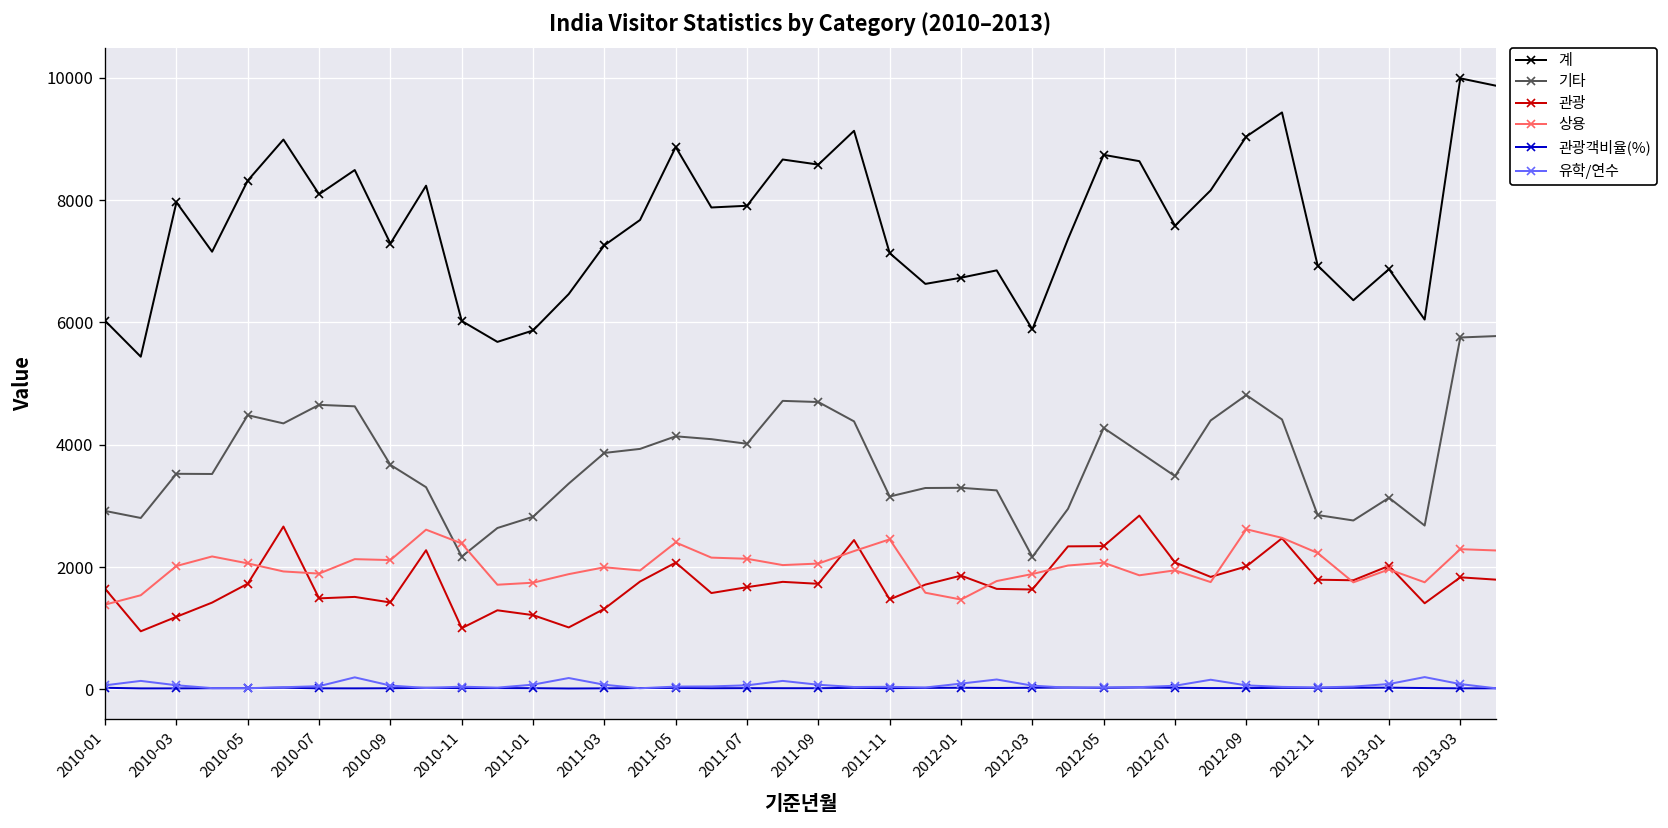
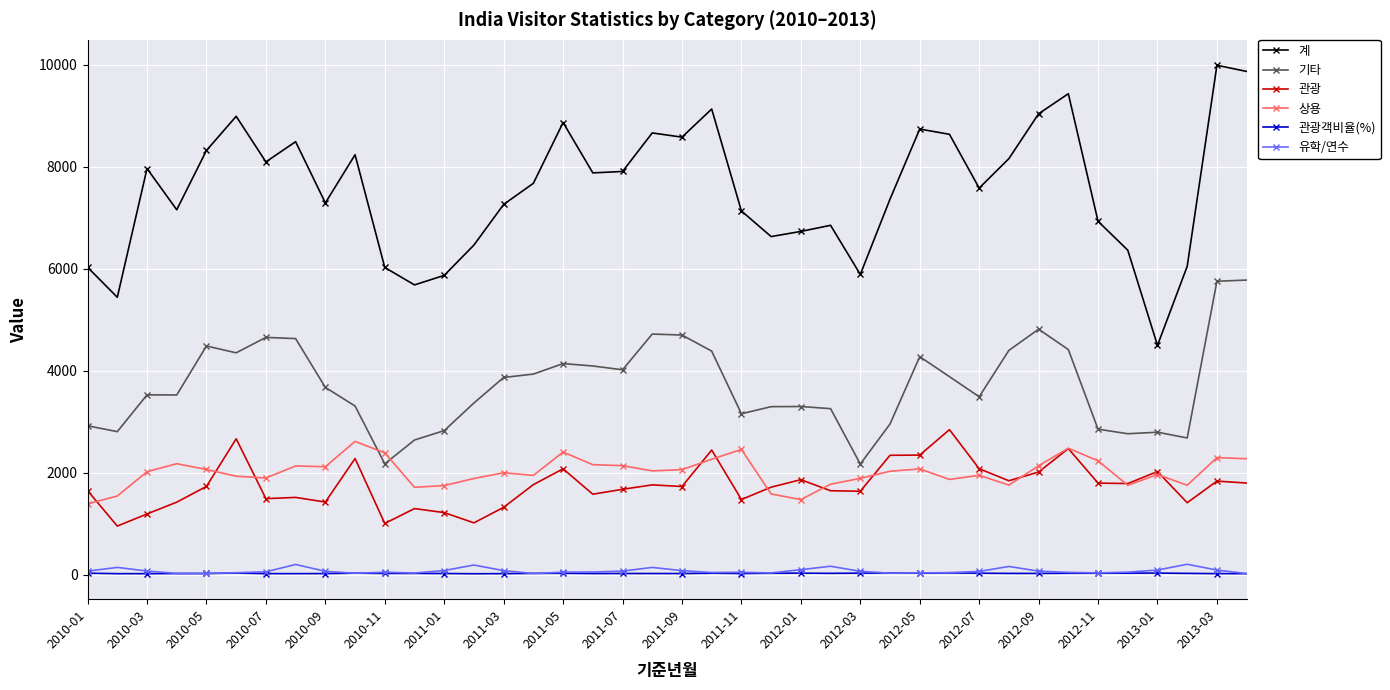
상용, 2012-09: 2600 -> 2100
계, 2013-01: 6900 -> 4500
기타, 2013-01: 3100 -> 2800
